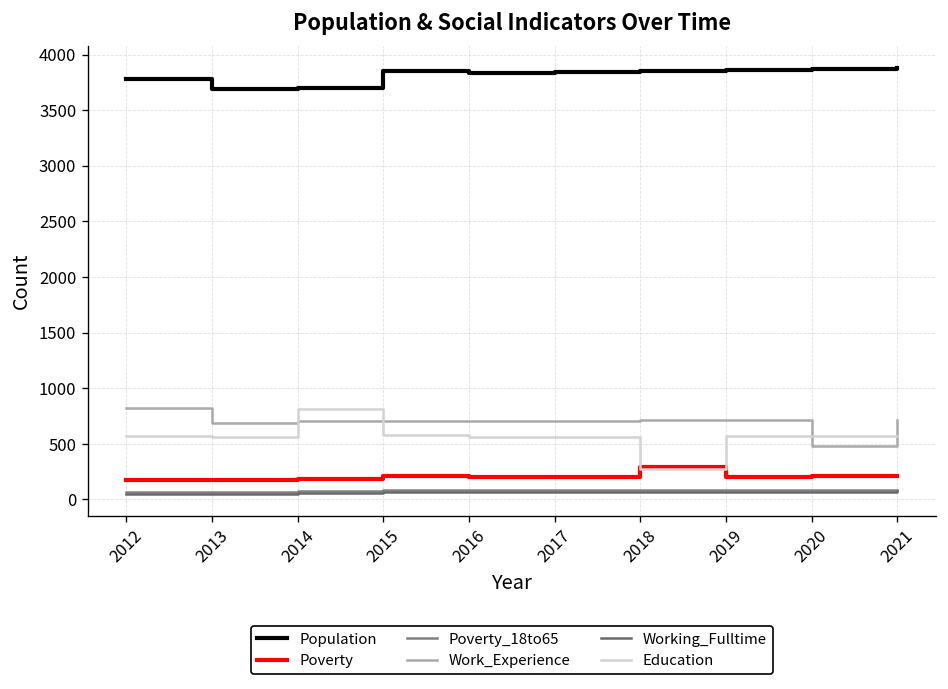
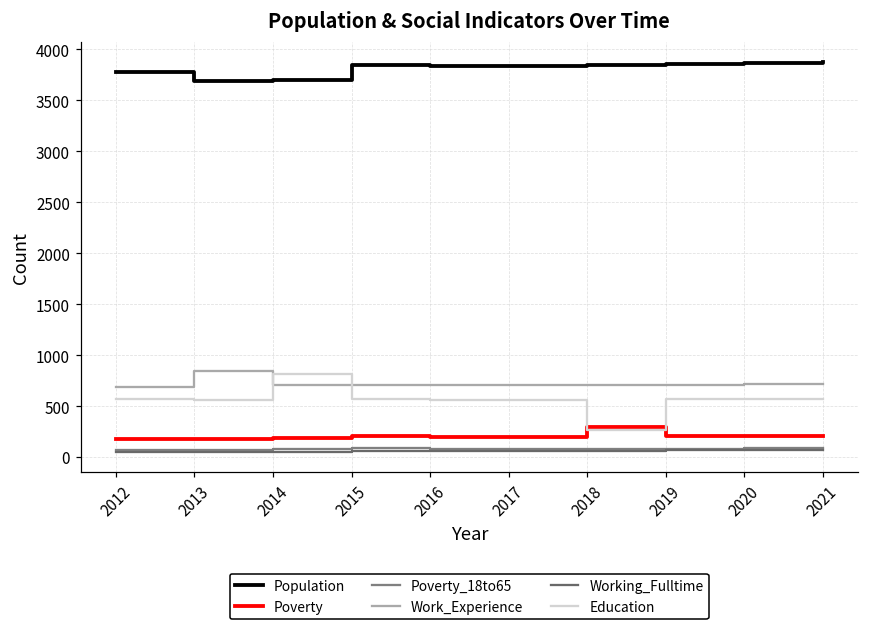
Work_Experience, 2012: 800 -> 700
Work_Experience, 2013: 700 -> 800
Work_Experience, 2020: 500 -> 700
